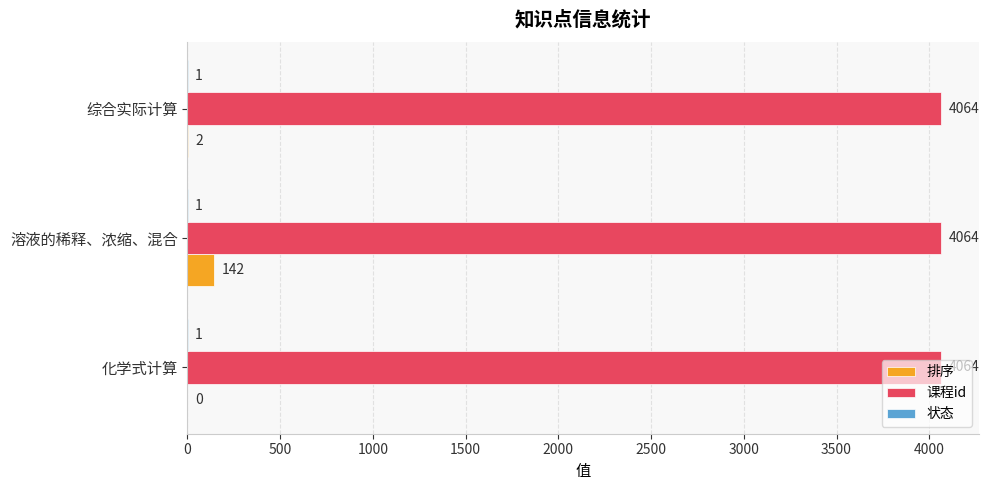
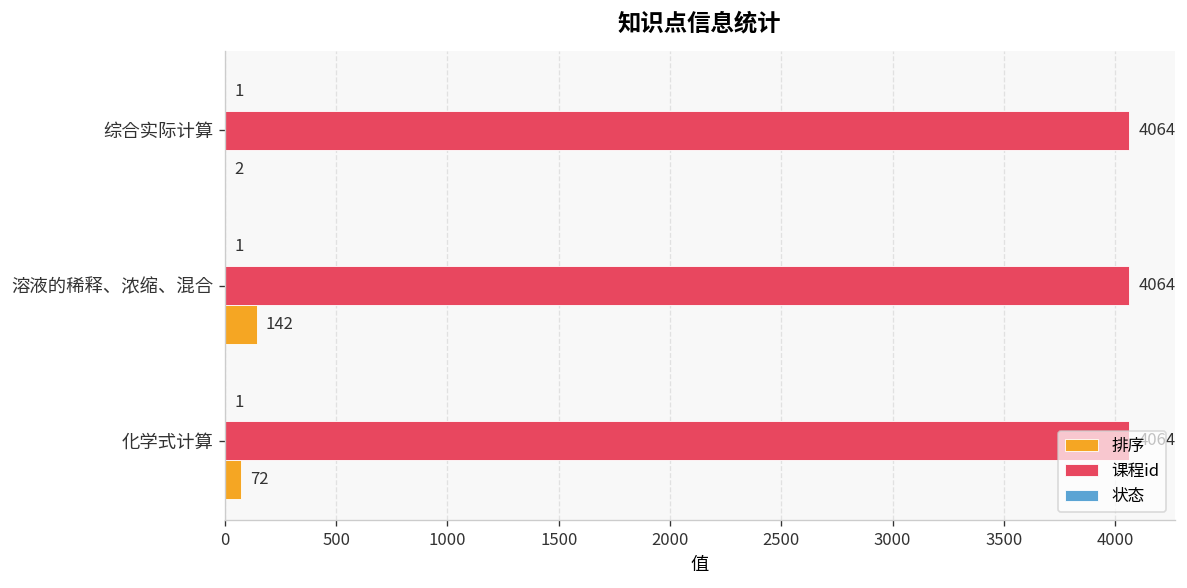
排序, 化学式计算: 0 -> 72
